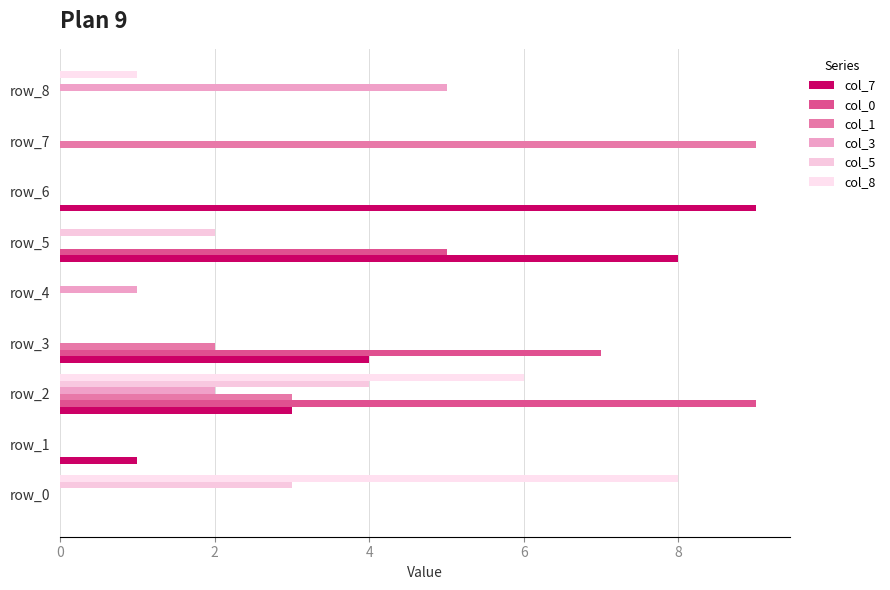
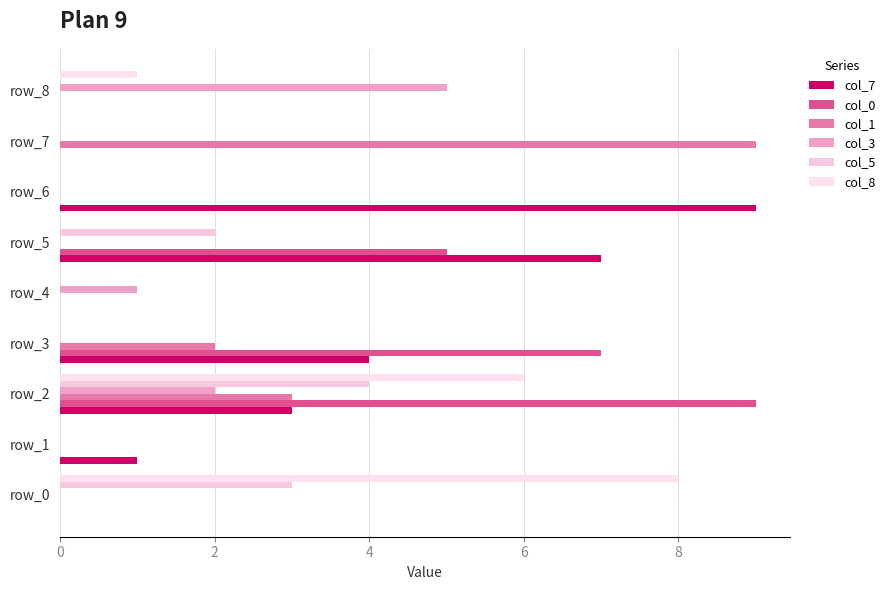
col_7, row_5: 8 -> 7
